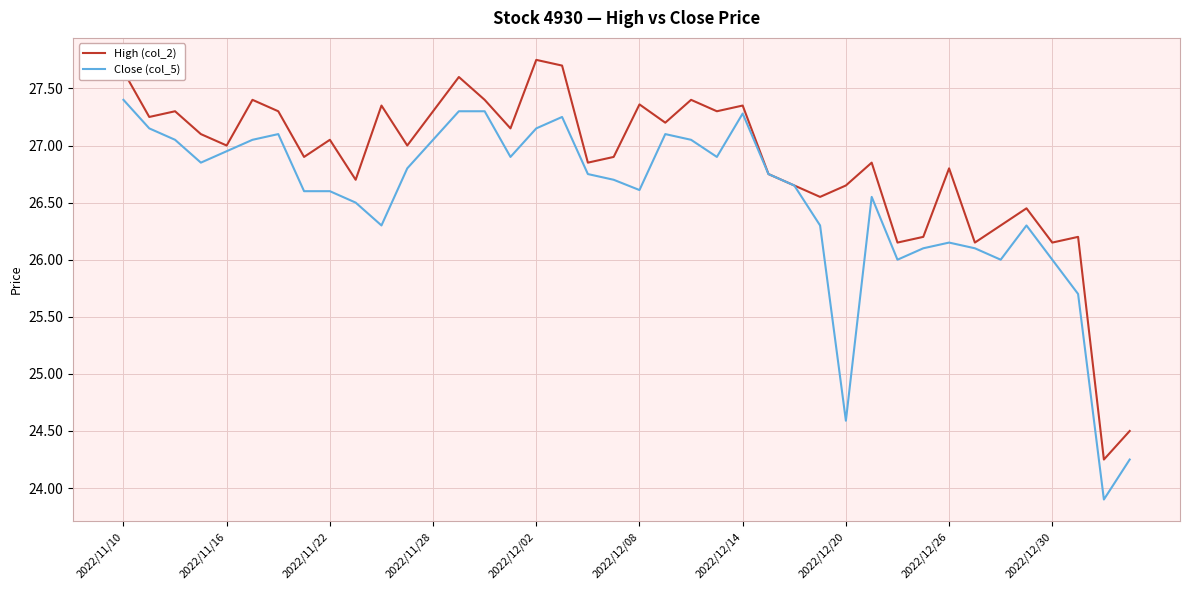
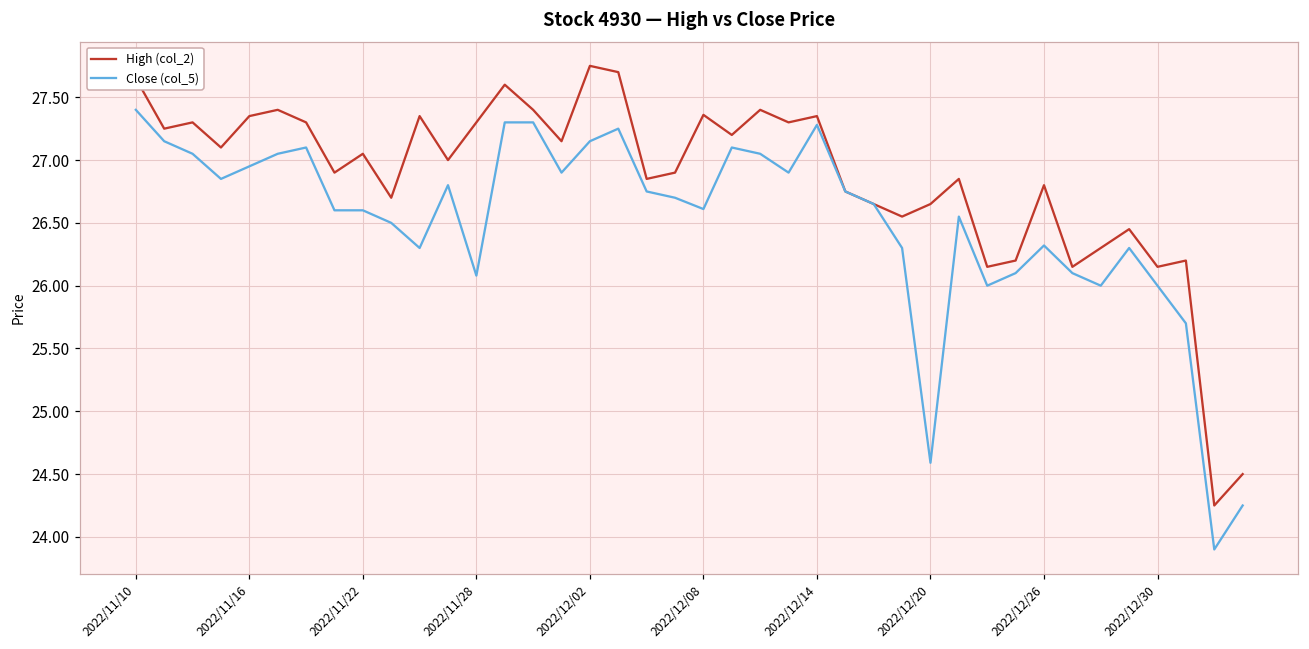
High (col_2), 2022/11/16: 27.00 -> 27.35
Close (col_5), 2022/11/28: 27.05 -> 26.08
Close (col_5), 2022/12/26: 26.15 -> 26.32
